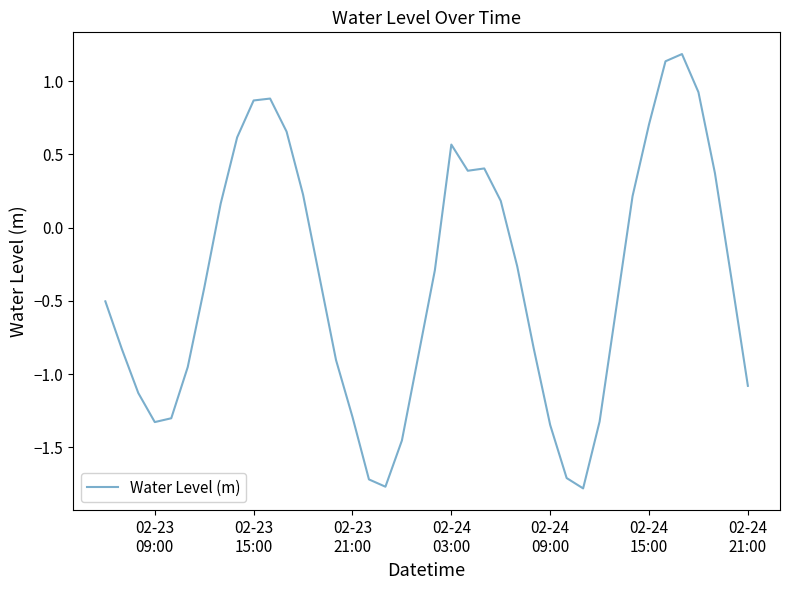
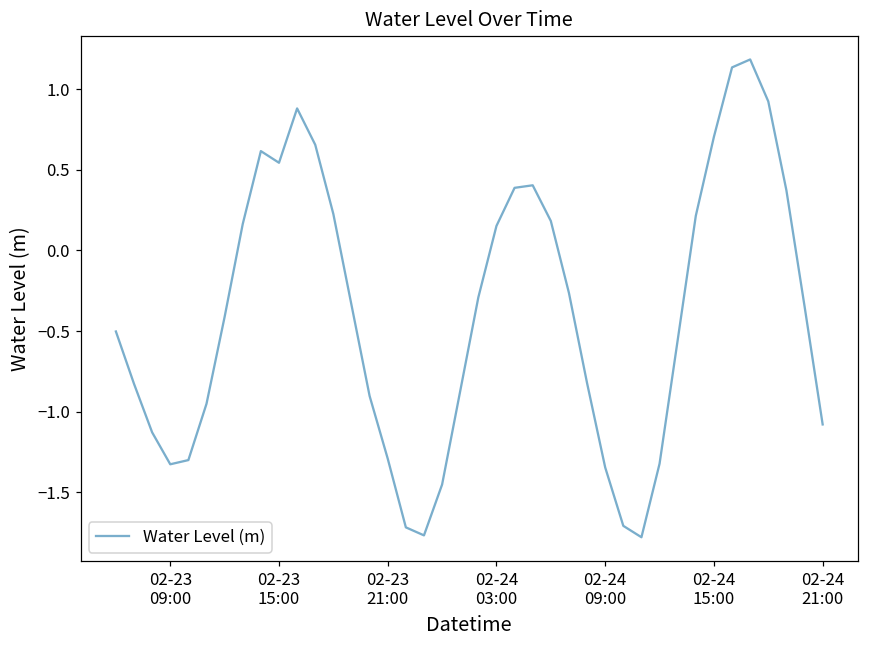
02-23 15:00: 0.87 -> 0.54
02-24 03:00: 0.57 -> 0.15
